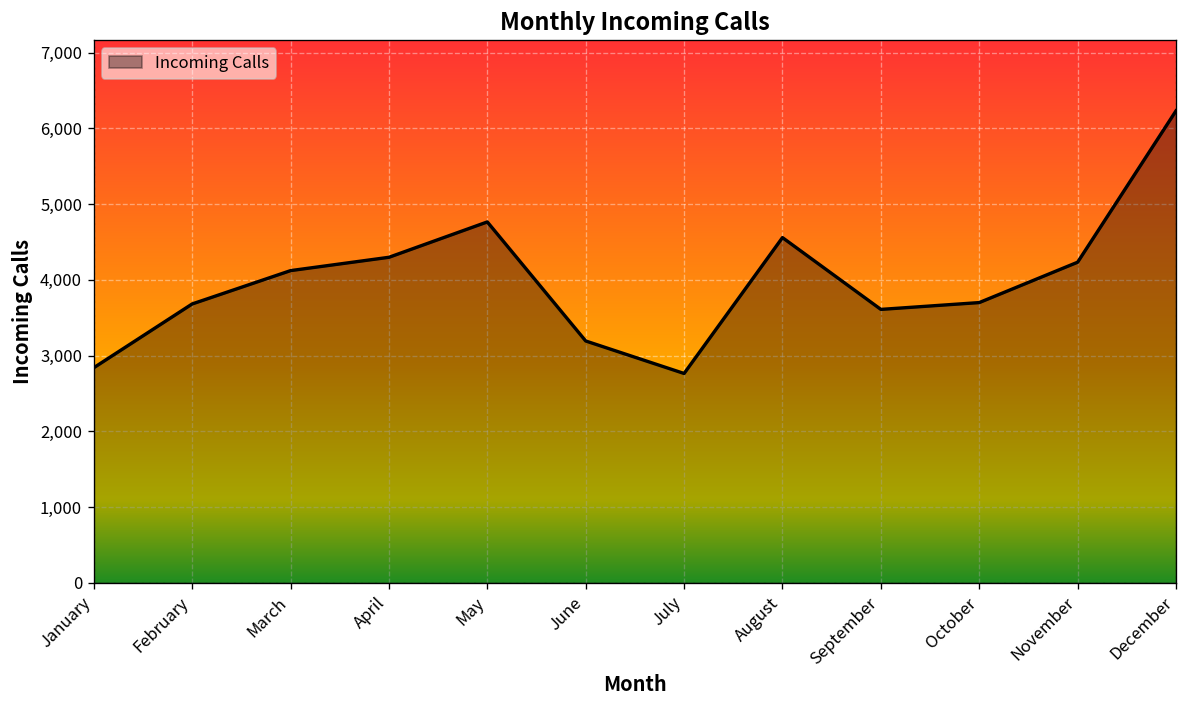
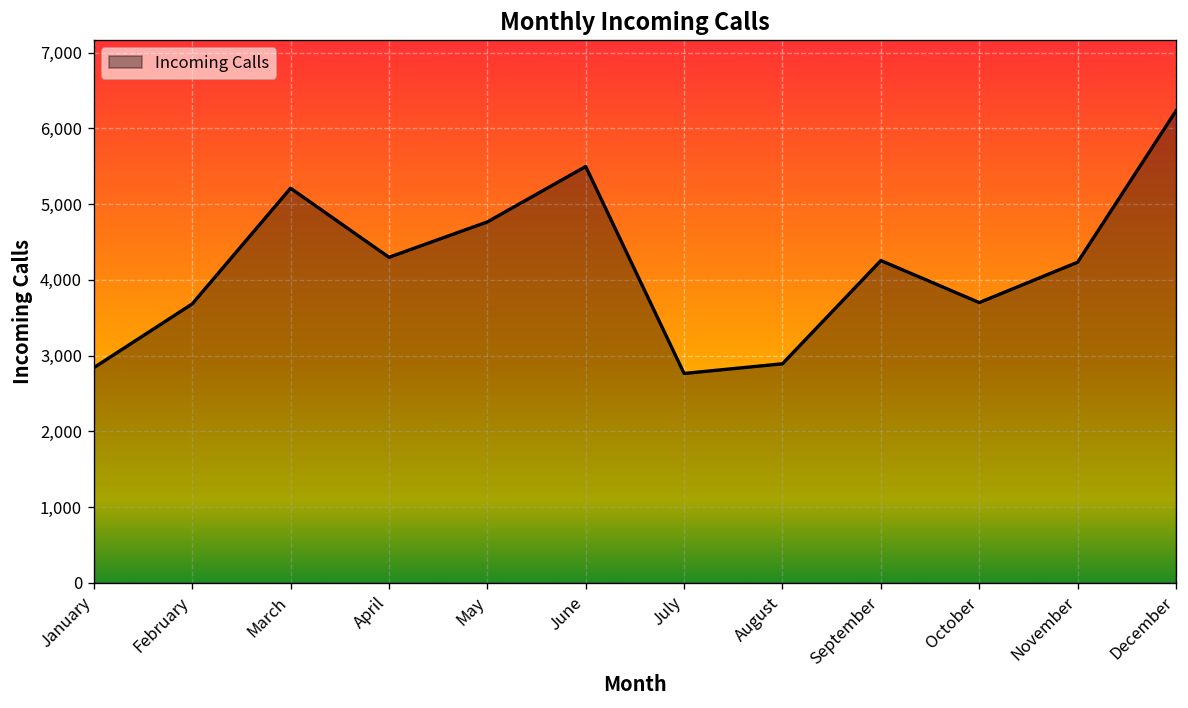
March: 4,100 -> 5,200
June: 3,200 -> 5,500
August: 4,600 -> 2,900
September: 3,600 -> 4,300
